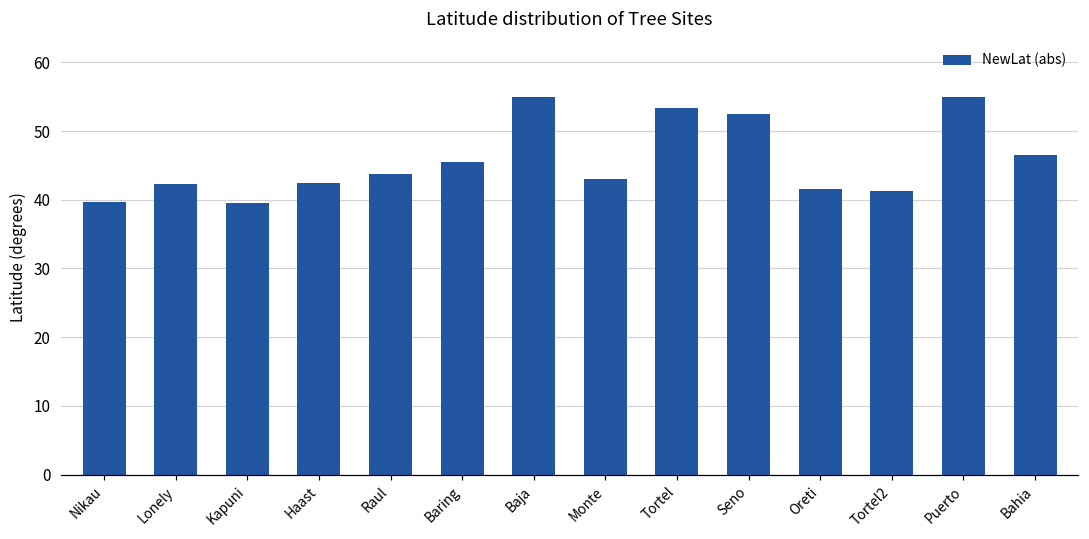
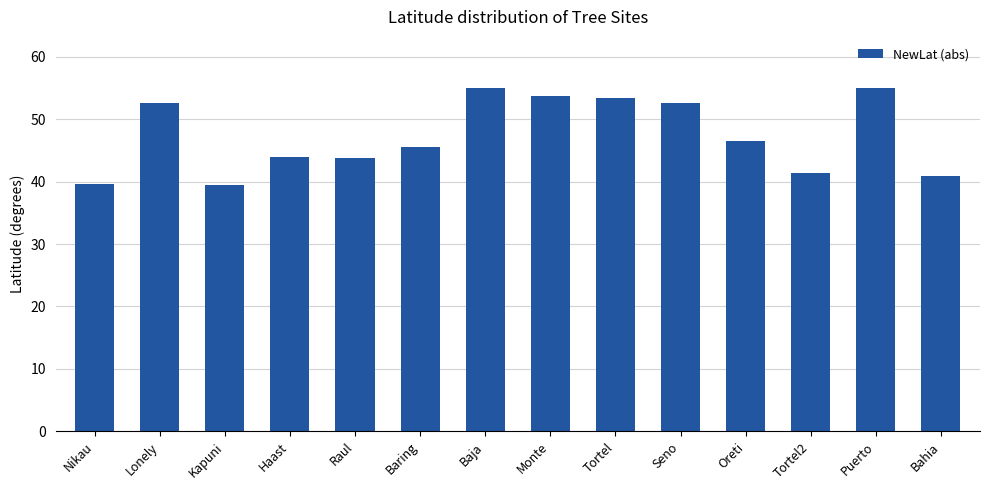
Lonely: 42 -> 53
Haast: 42 -> 44
Monte: 43 -> 54
Oreti: 42 -> 46
Bahia: 47 -> 41
